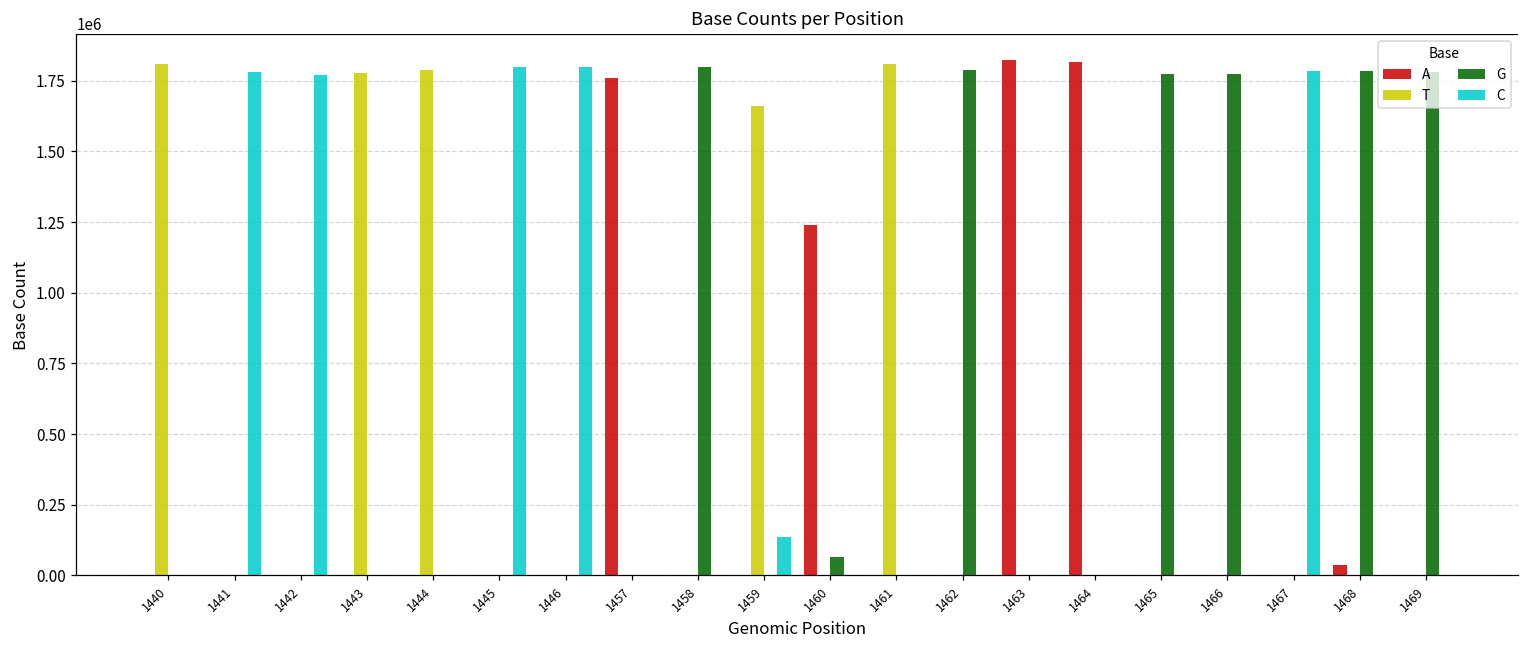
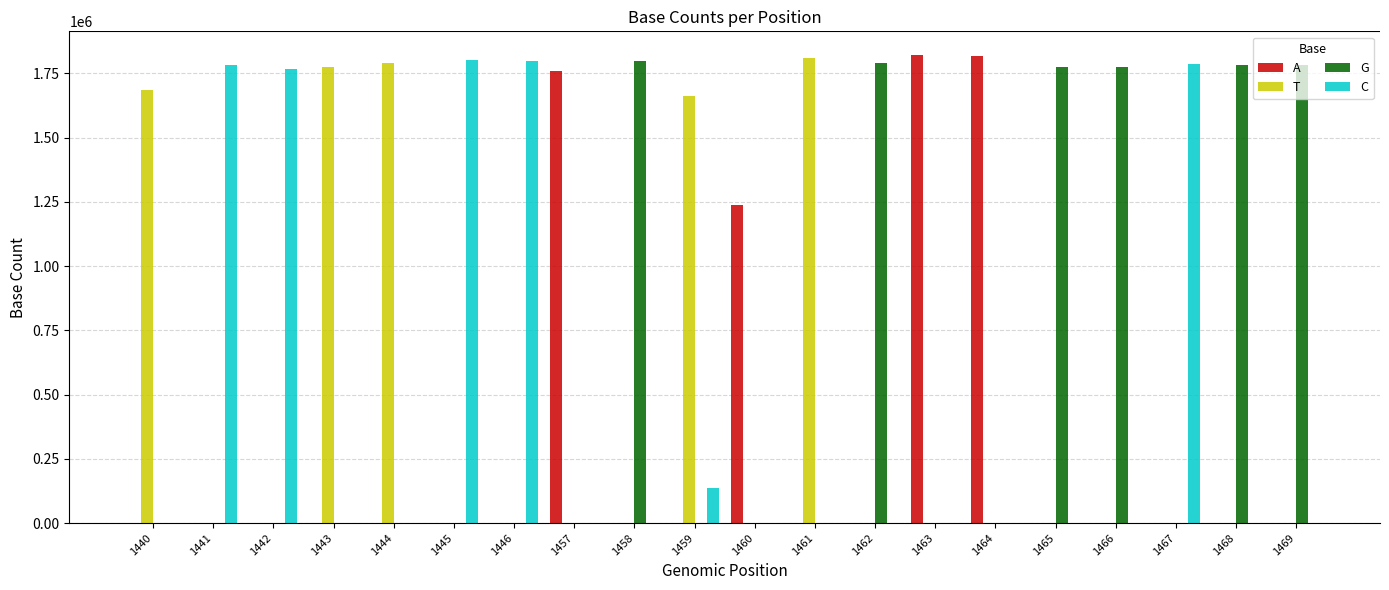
T, 1440: 1810000 -> 1680000
G, 1460: 70000 -> 0
A, 1468: 40000 -> 0
